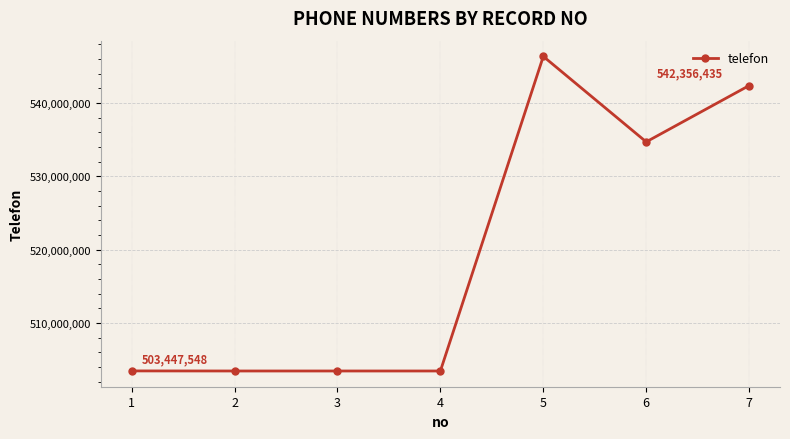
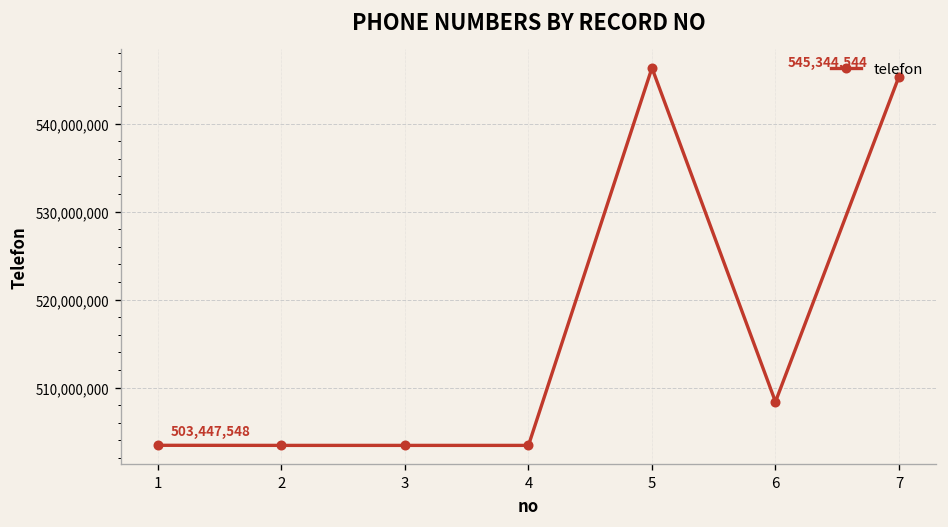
6: 535,000,000 -> 508,000,000
7: 542,356,435 -> 545,344,544
